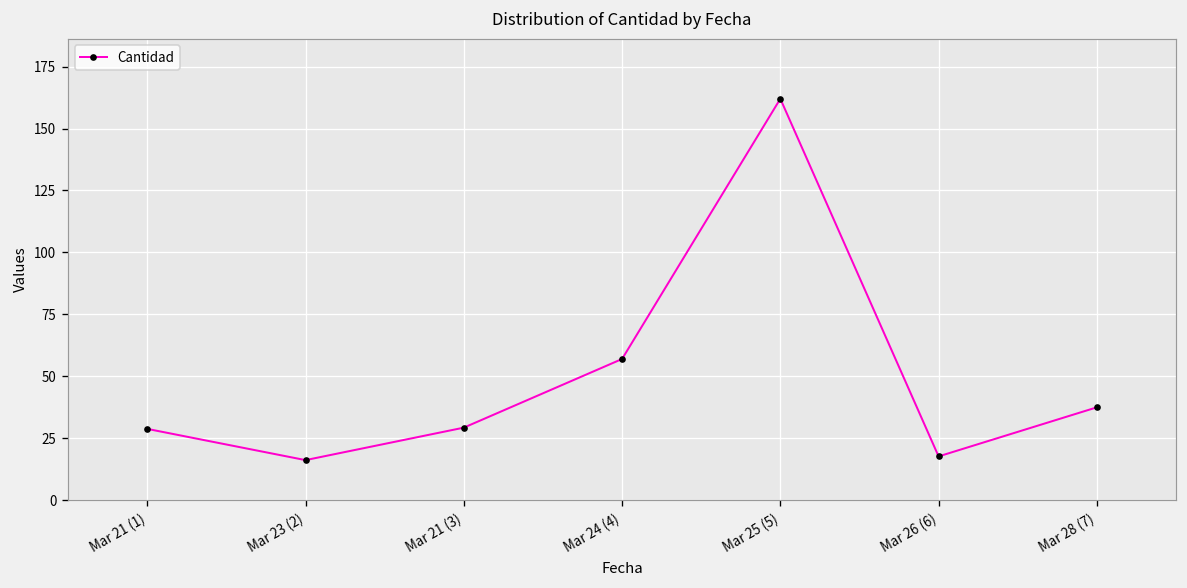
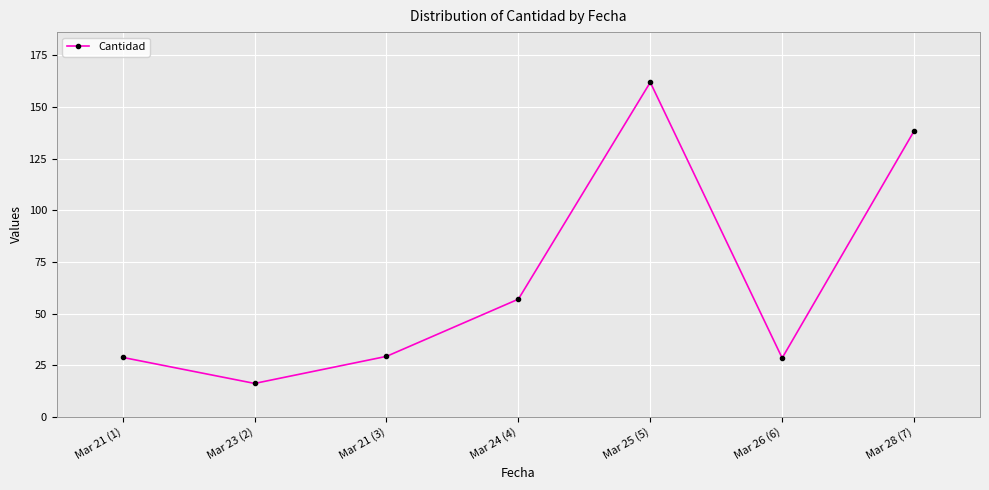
Mar 26 (6): 18 -> 29
Mar 28 (7): 38 -> 138
